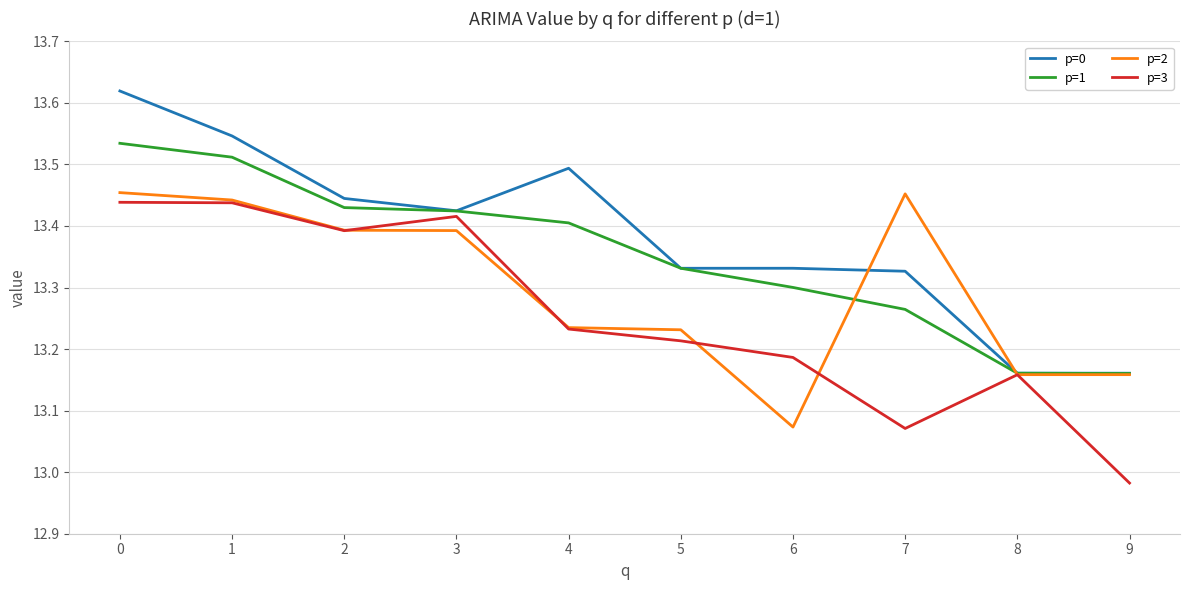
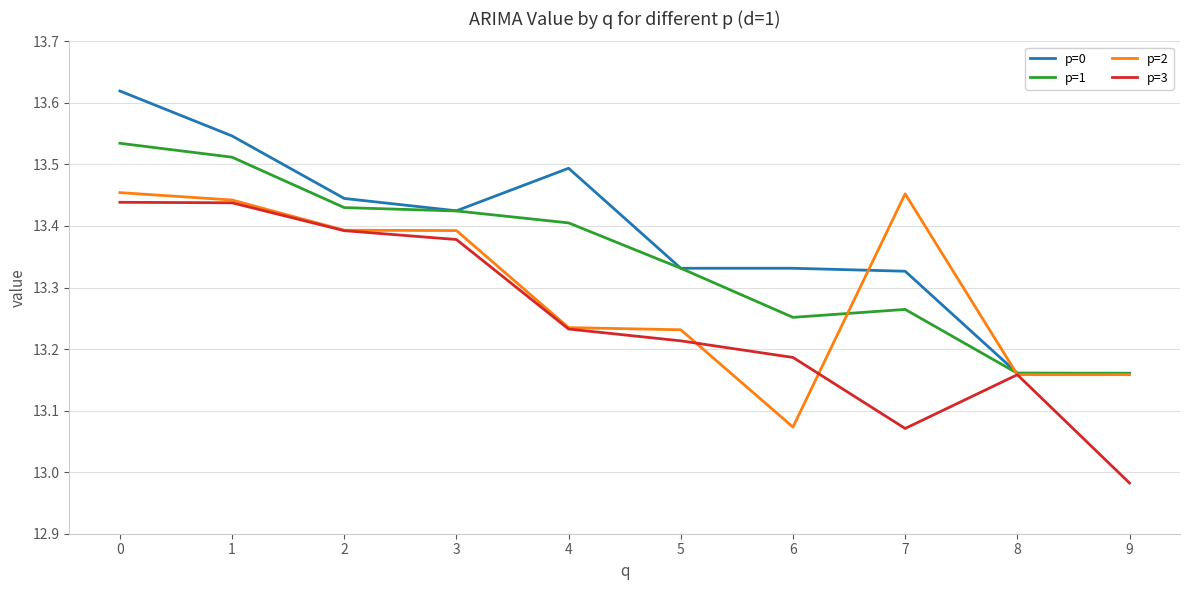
p=3, 3: 13.42 -> 13.38
p=1, 6: 13.30 -> 13.25
